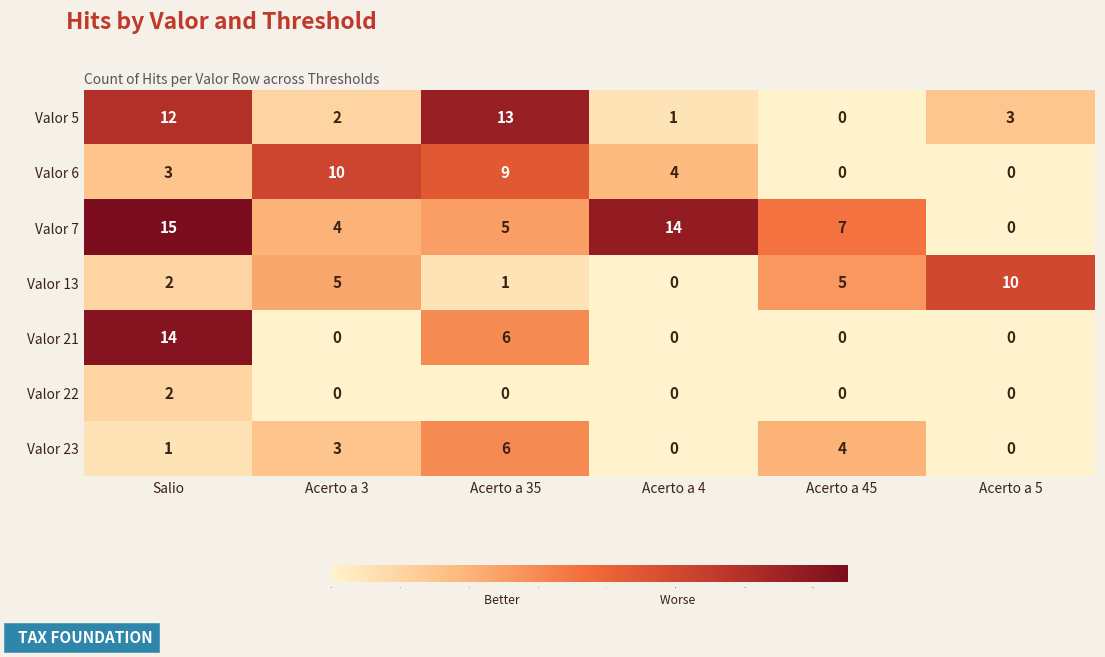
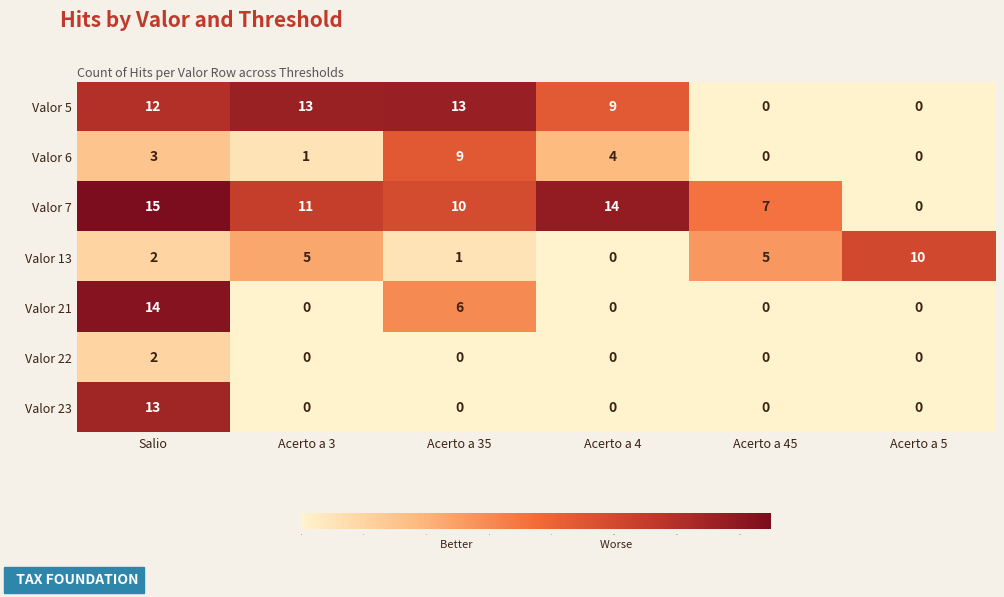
Valor 5, Acerto a 3: 2 -> 13
Valor 5, Acerto a 4: 1 -> 9
Valor 5, Acerto a 5: 3 -> 0
Valor 6, Acerto a 3: 10 -> 1
Valor 7, Acerto a 3: 4 -> 11
Valor 7, Acerto a 35: 5 -> 10
Valor 23, Salio: 1 -> 13
Valor 23, Acerto a 3: 3 -> 0
Valor 23, Acerto a 35: 6 -> 0
Valor 23, Acerto a 45: 4 -> 0
